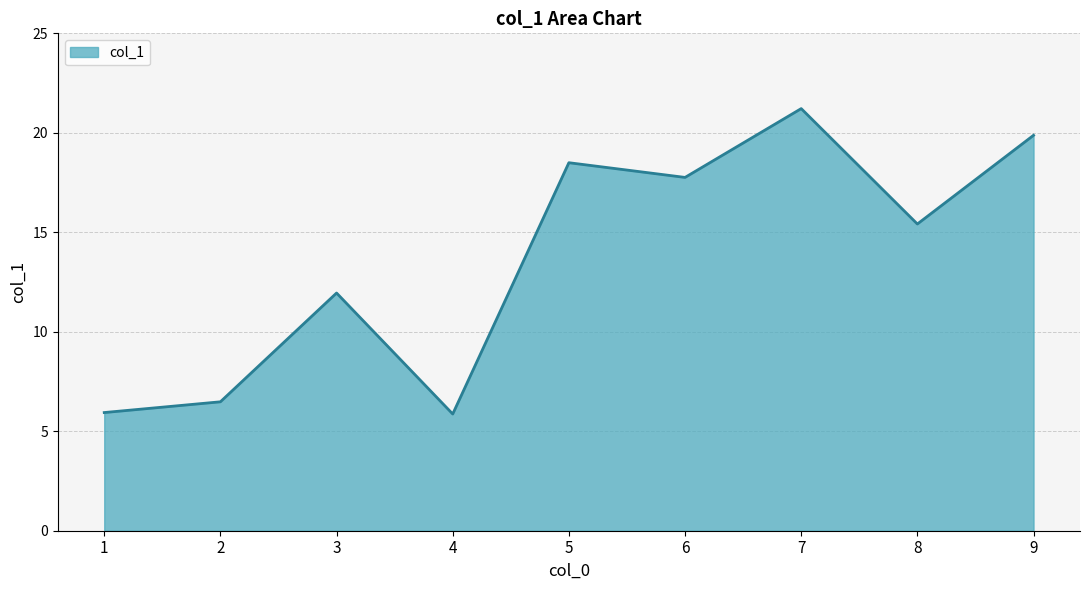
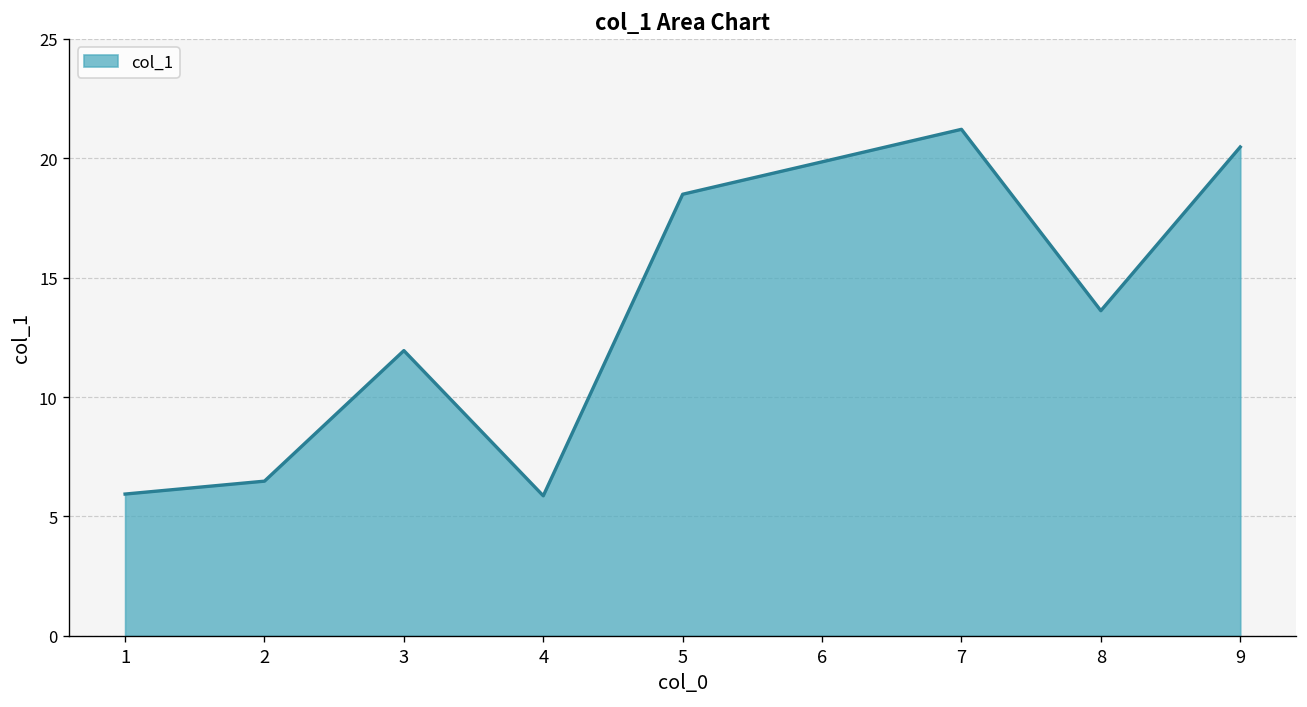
6: 17.8 -> 19.9
8: 15.4 -> 13.6
9: 19.9 -> 20.5
